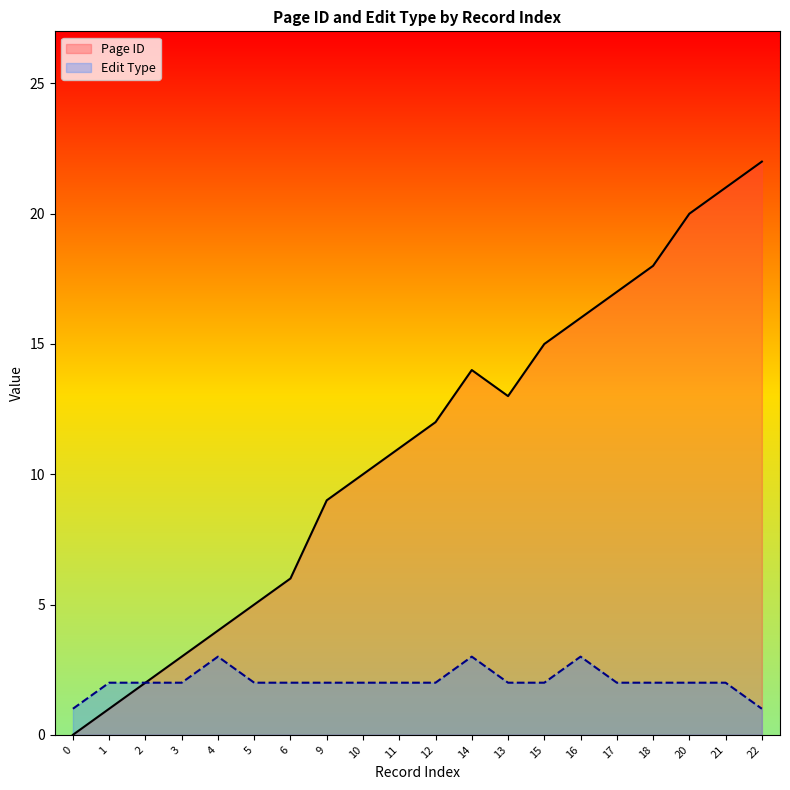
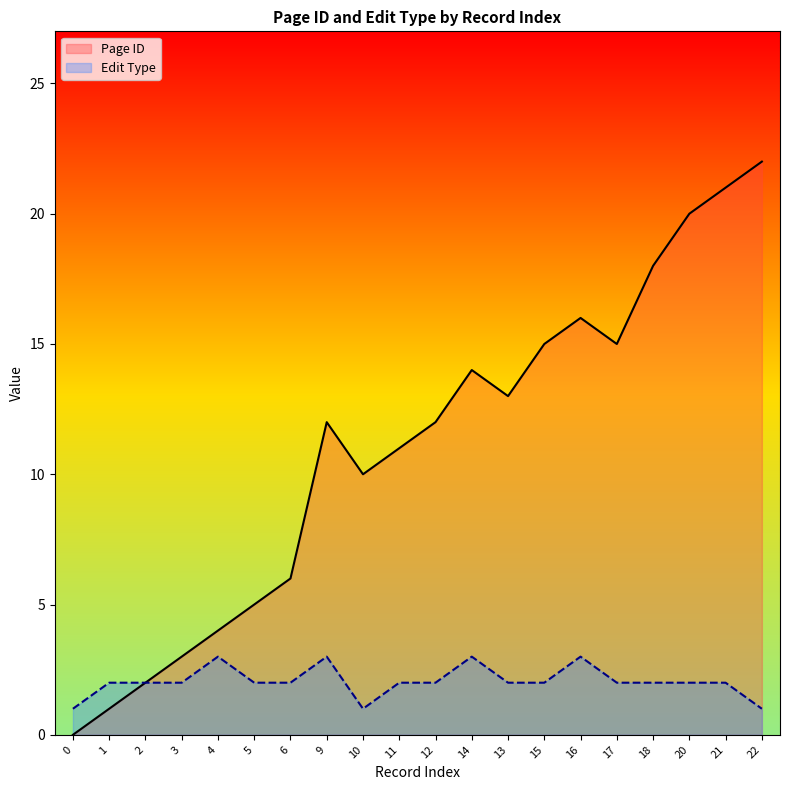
Page ID, 9: 9 -> 12
Edit Type, 9: 2 -> 3
Edit Type, 10: 2 -> 1
Page ID, 17: 17 -> 15
